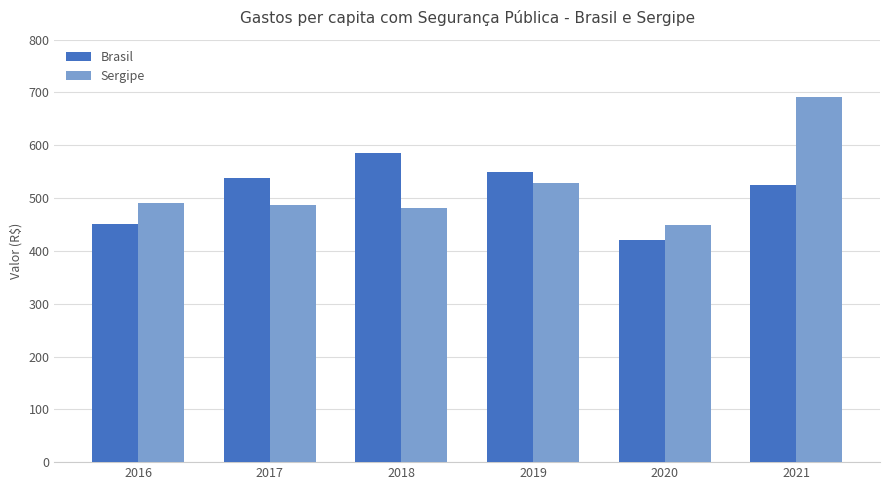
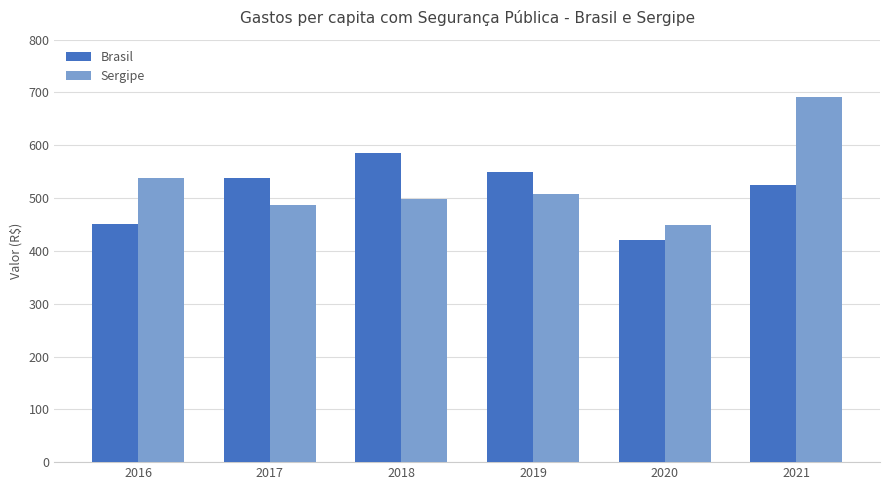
Sergipe, 2016: 490 -> 540
Sergipe, 2018: 480 -> 500
Sergipe, 2019: 530 -> 510
